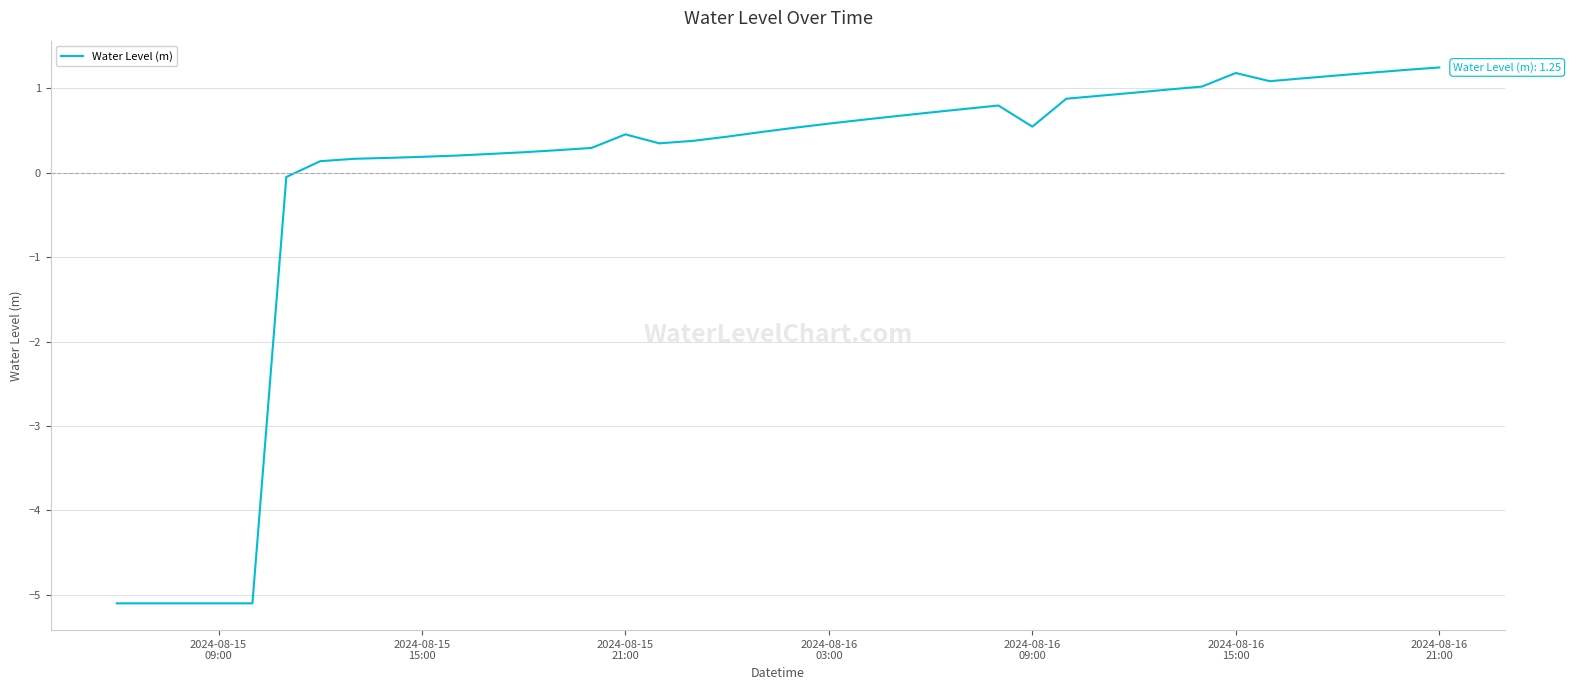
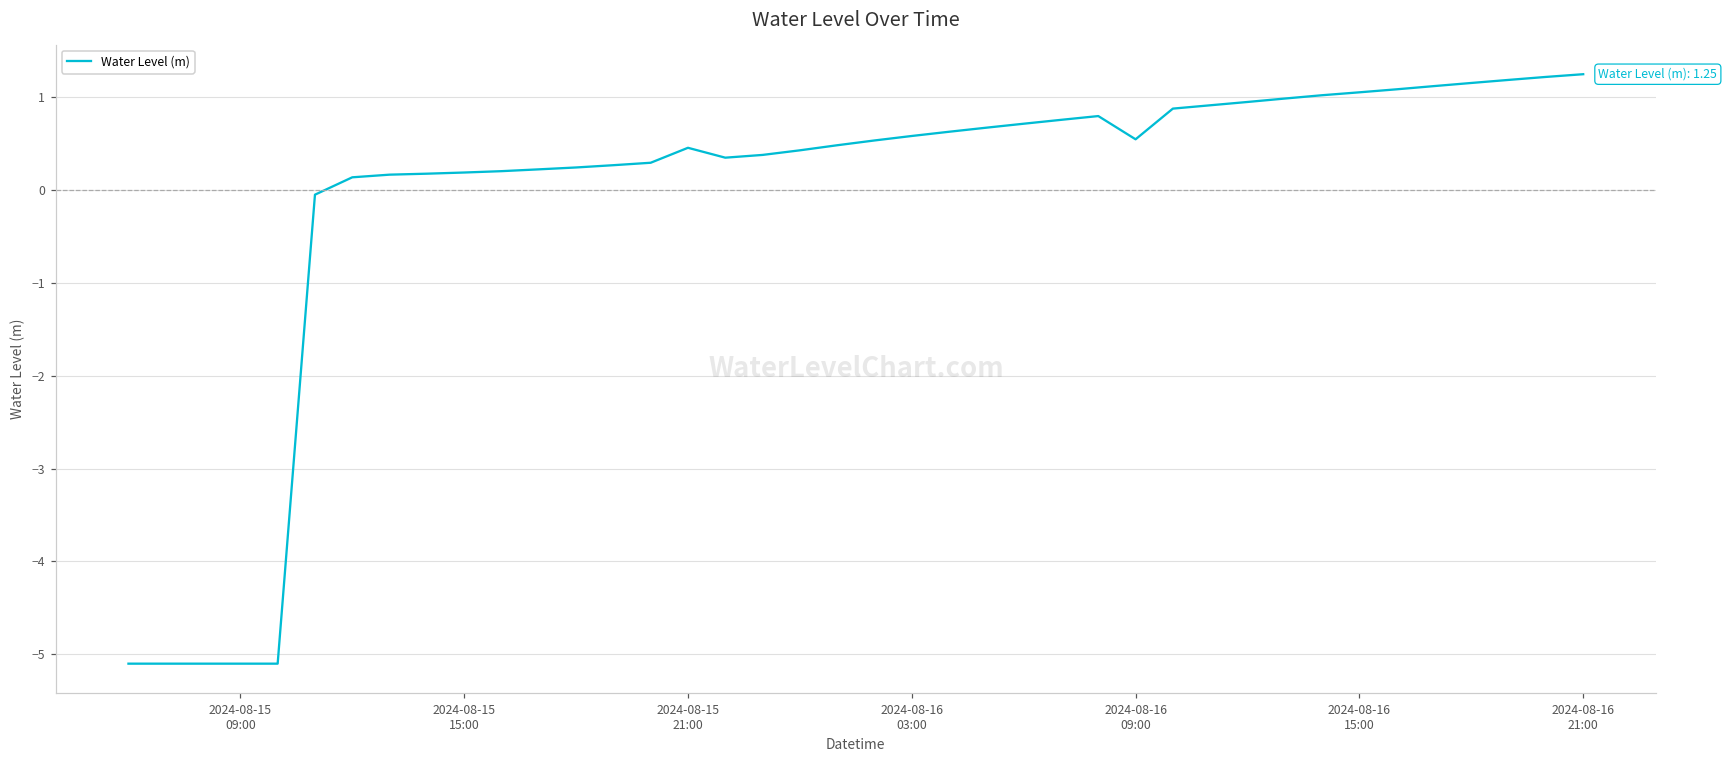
2024-08-16 15:00: 1.2 -> 1.1
